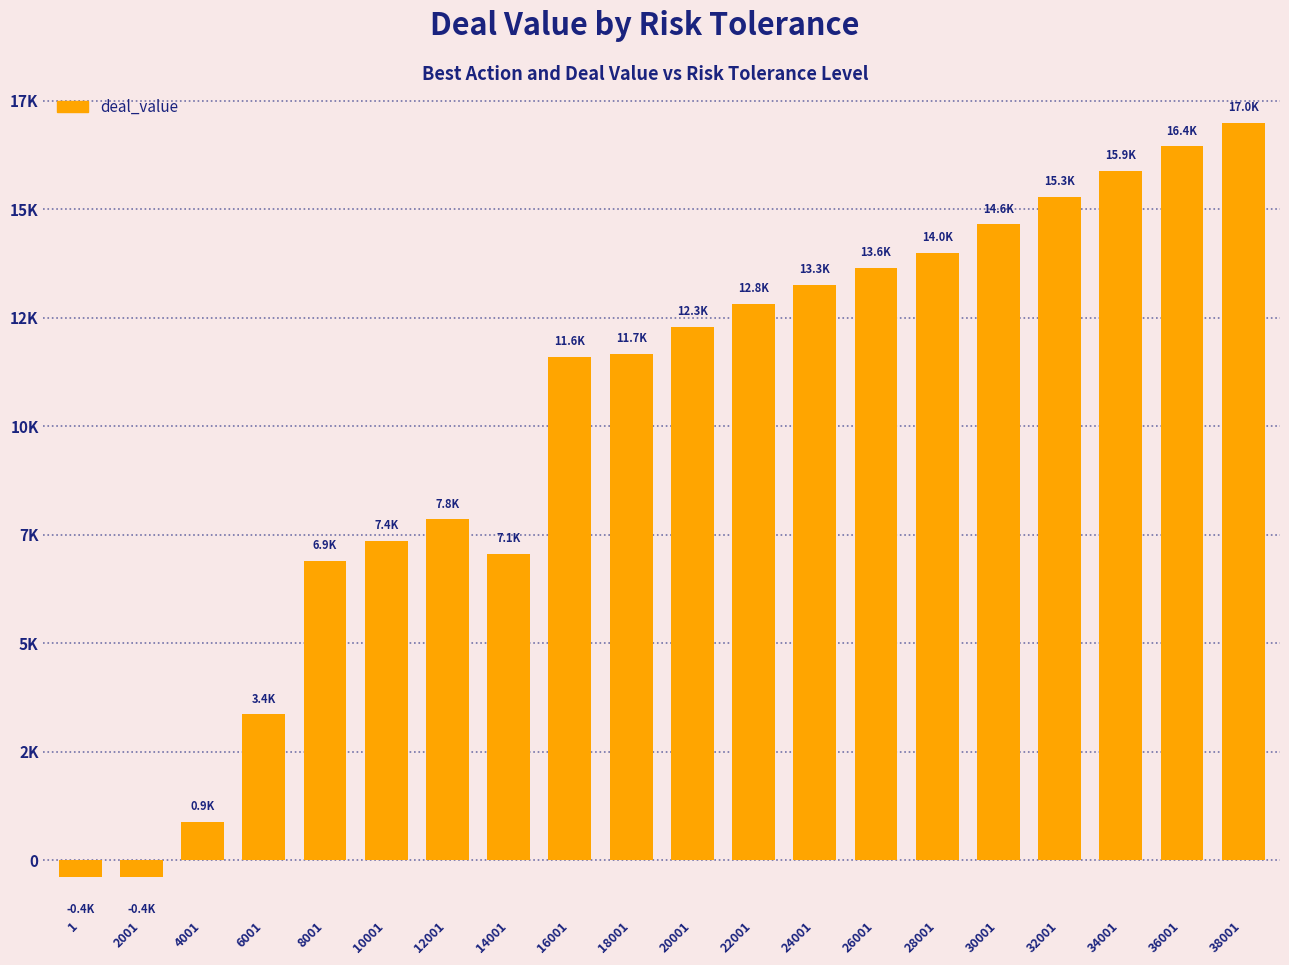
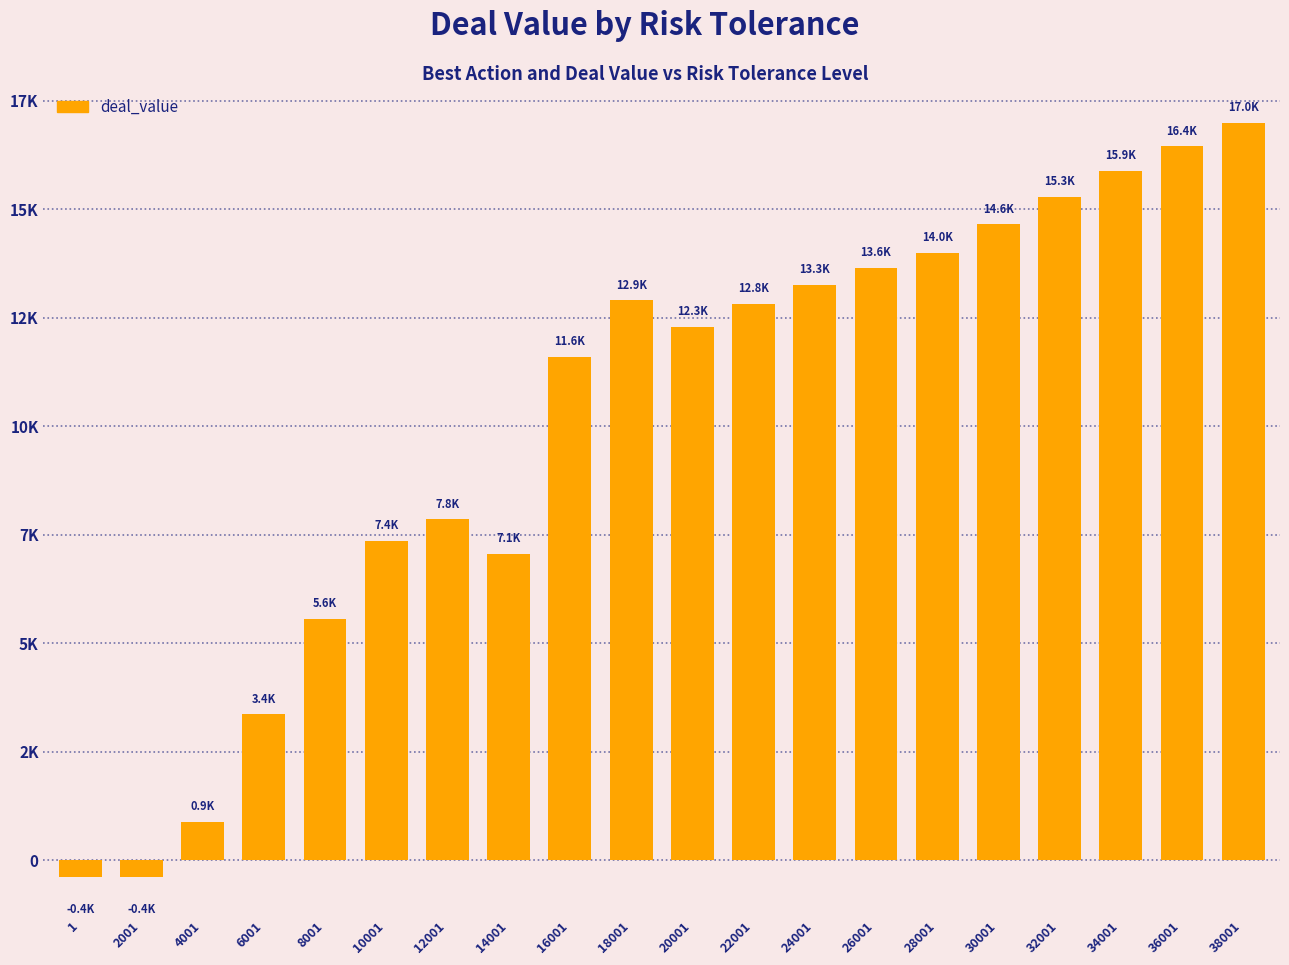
8001: 6.9K -> 5.6K
18001: 11.7K -> 12.9K
